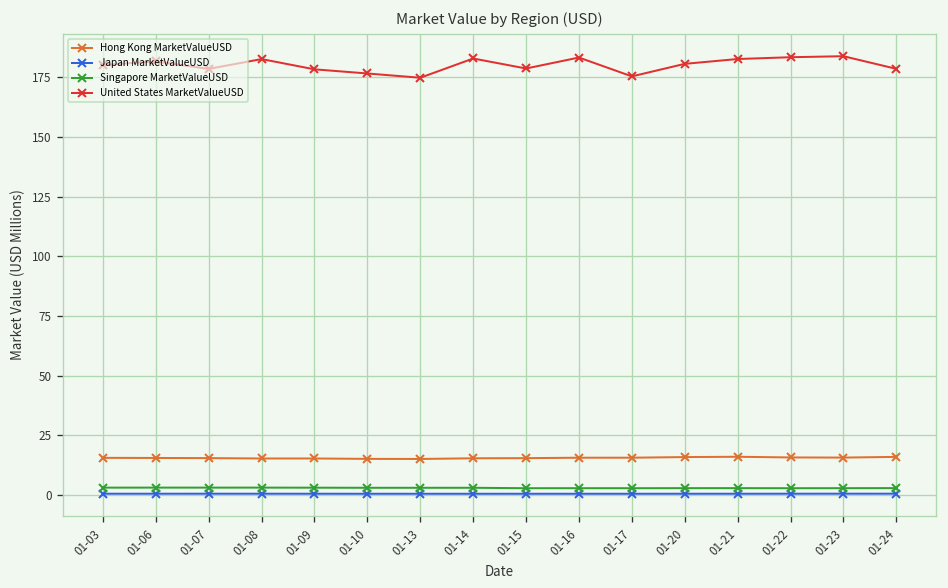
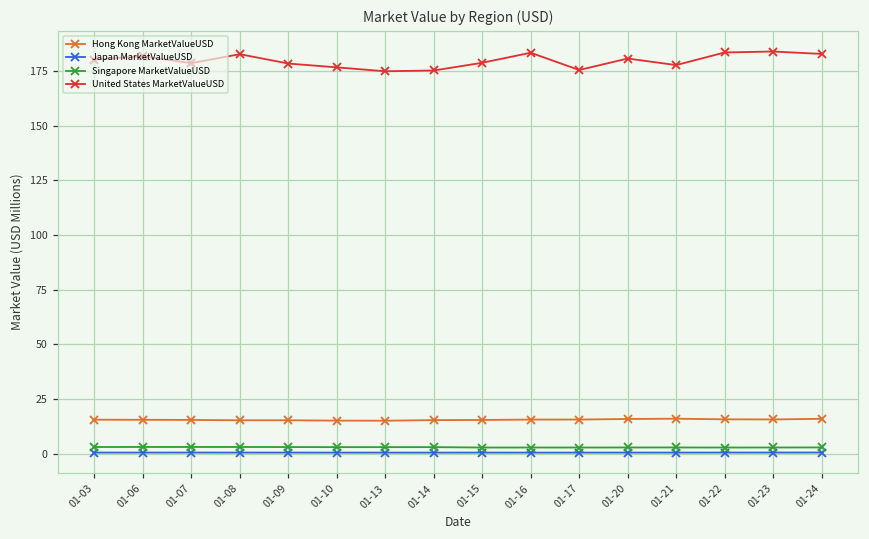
United States MarketValueUSD, 01-14: 183 -> 175
United States MarketValueUSD, 01-21: 183 -> 178
United States MarketValueUSD, 01-24: 179 -> 183
